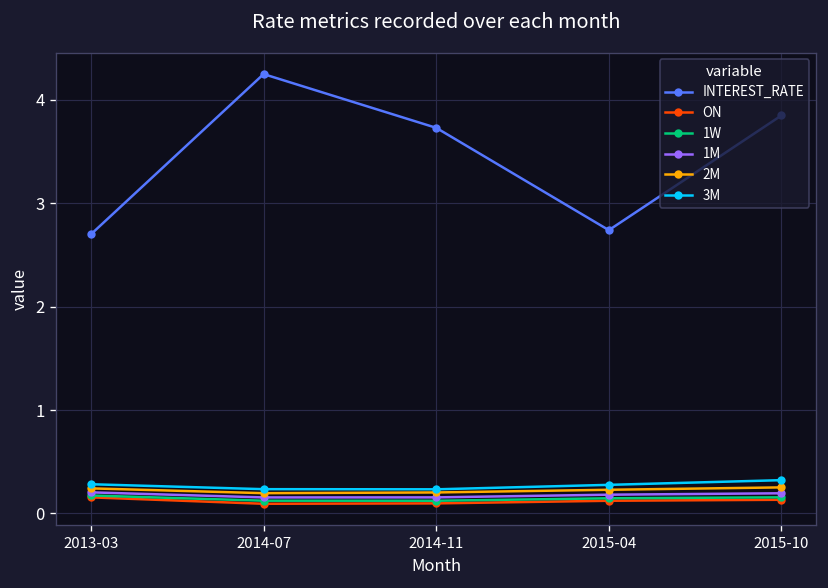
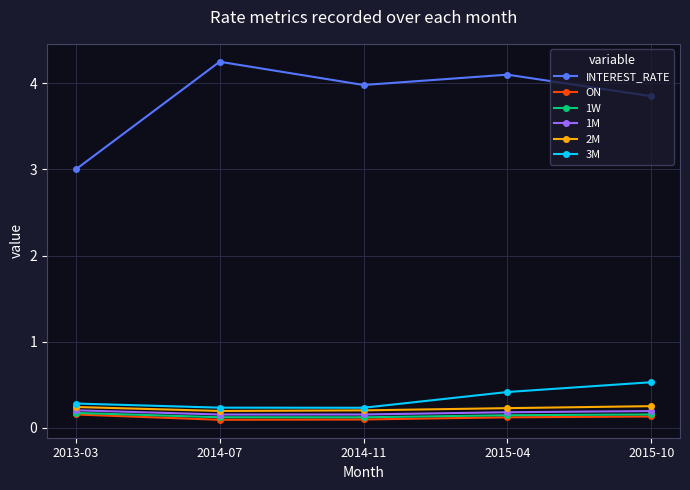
INTEREST_RATE, 2013-03: 2.7 -> 3.0
INTEREST_RATE, 2014-11: 3.7 -> 4.0
INTEREST_RATE, 2015-04: 2.7 -> 4.1
3M, 2015-04: 0.3 -> 0.4
3M, 2015-10: 0.3 -> 0.5
